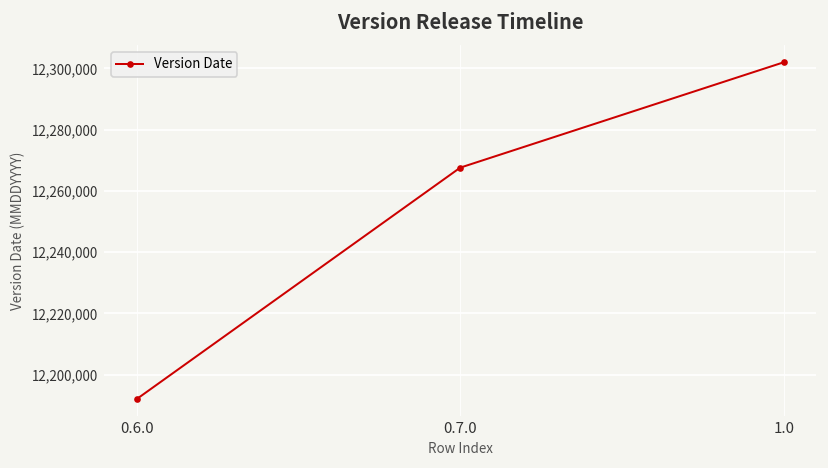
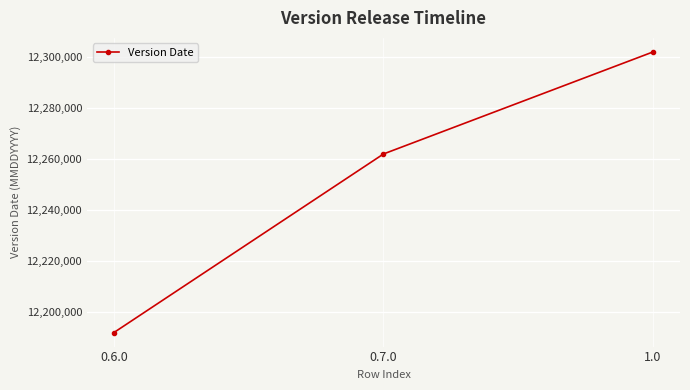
0.7.0: 12,268,000 -> 12,262,000
